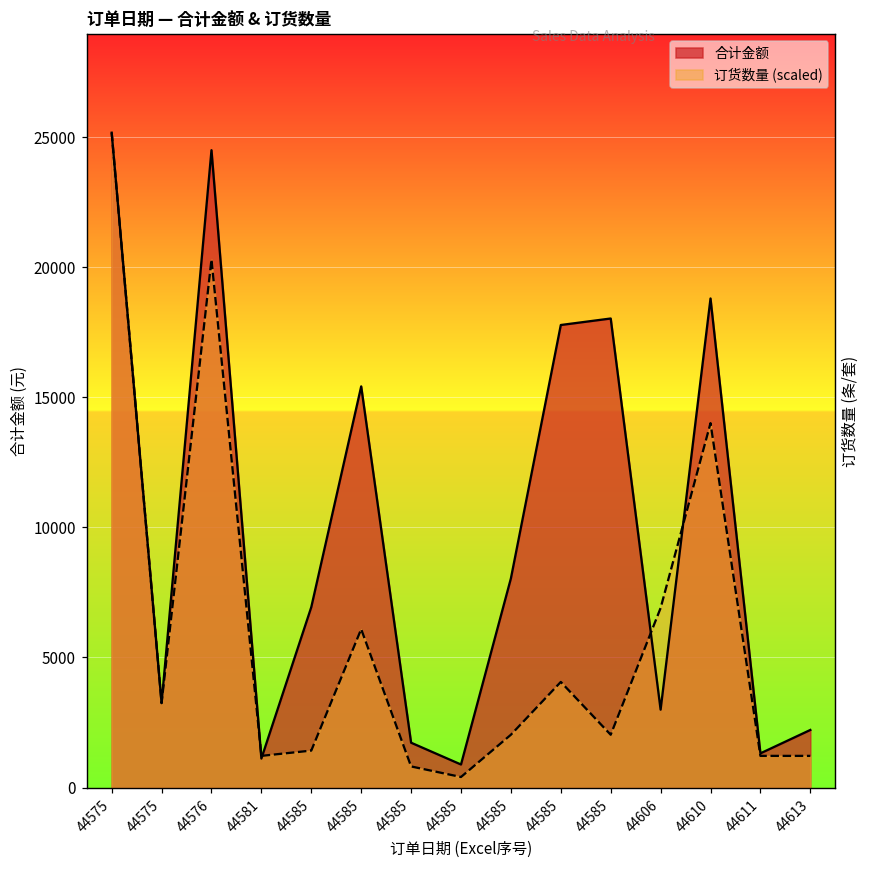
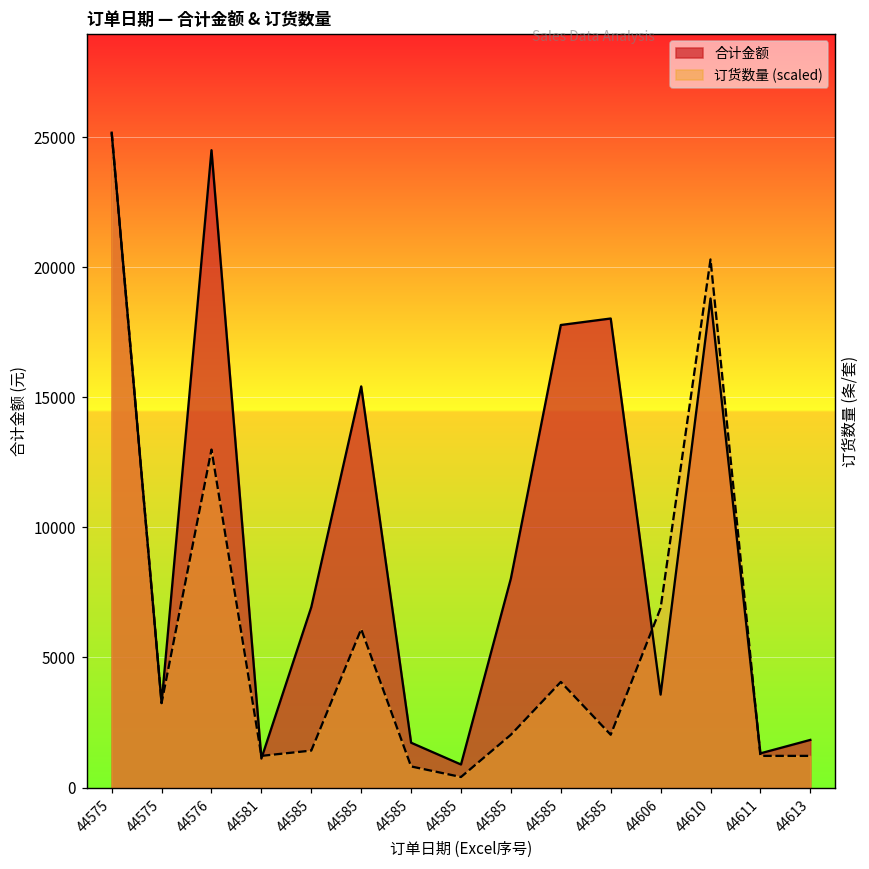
订货数量 (scaled), 44576: 20300 -> 13000
合计金额, 44606: 3000 -> 3600
订货数量 (scaled), 44610: 14000 -> 20300
合计金额, 44613: 2200 -> 1800
